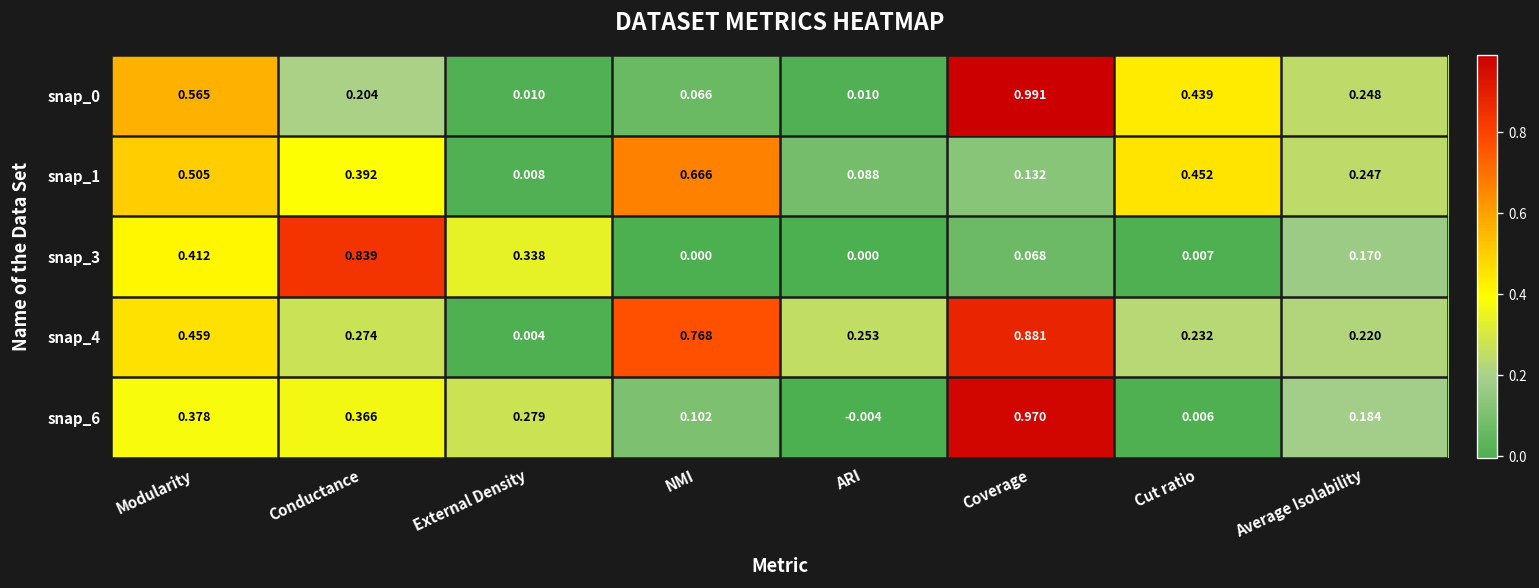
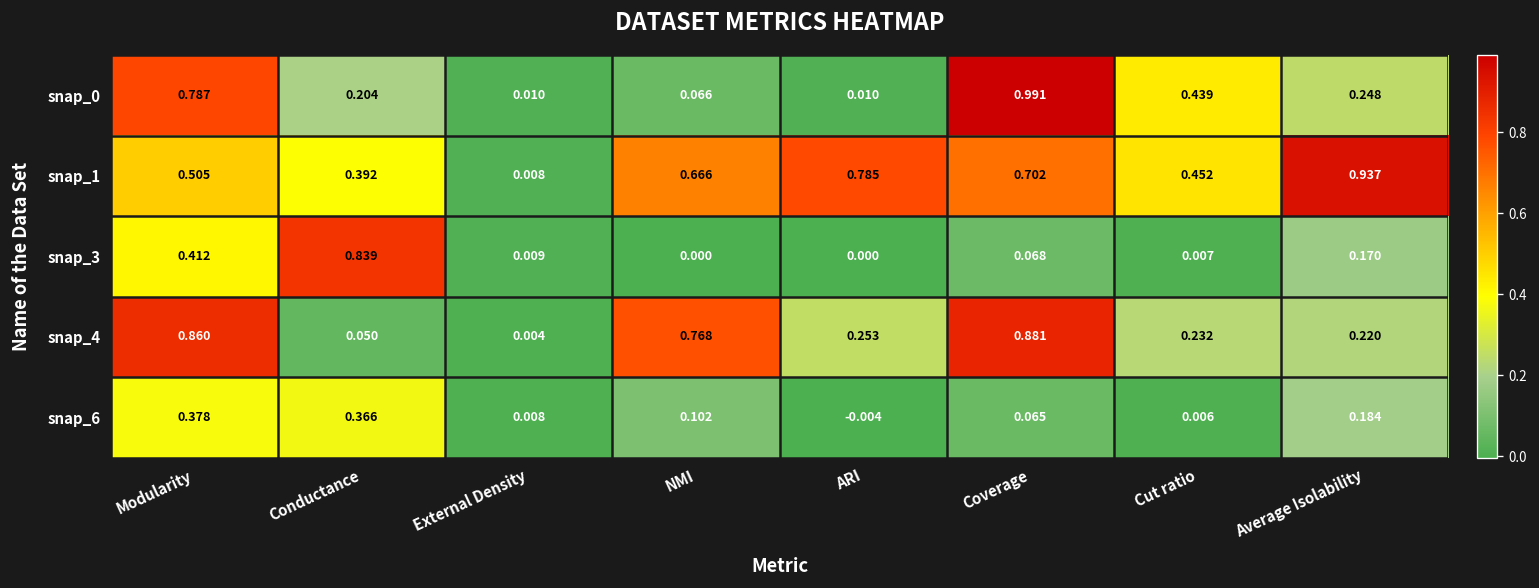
snap_0, Modularity: 0.565 -> 0.787
snap_1, ARI: 0.088 -> 0.785
snap_1, Coverage: 0.132 -> 0.702
snap_1, Average Isolability: 0.247 -> 0.937
snap_3, External Density: 0.338 -> 0.009
snap_4, Modularity: 0.459 -> 0.860
snap_4, Conductance: 0.274 -> 0.050
snap_6, External Density: 0.279 -> 0.008
snap_6, Coverage: 0.970 -> 0.065
